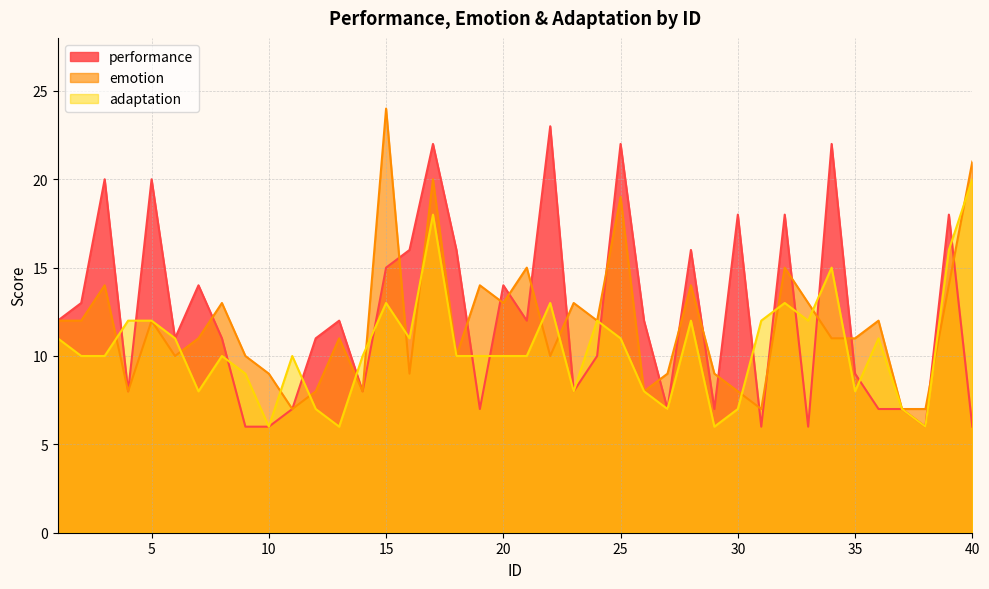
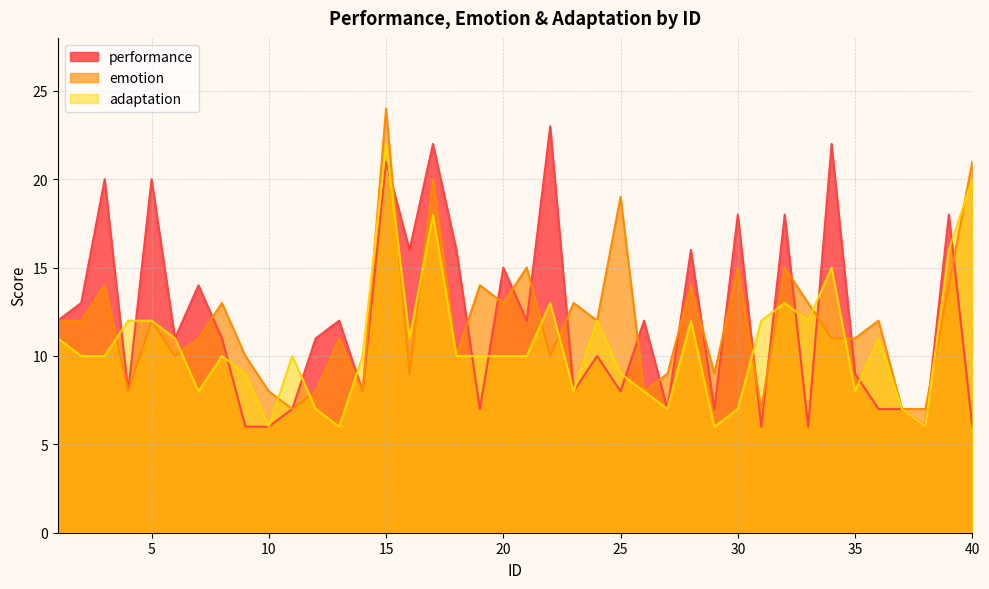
emotion, 10: 9 -> 8
performance, 15: 15 -> 21
adaptation, 15: 13 -> 22
performance, 20: 14 -> 15
performance, 25: 22 -> 8
adaptation, 25: 11 -> 9
emotion, 30: 8 -> 15
